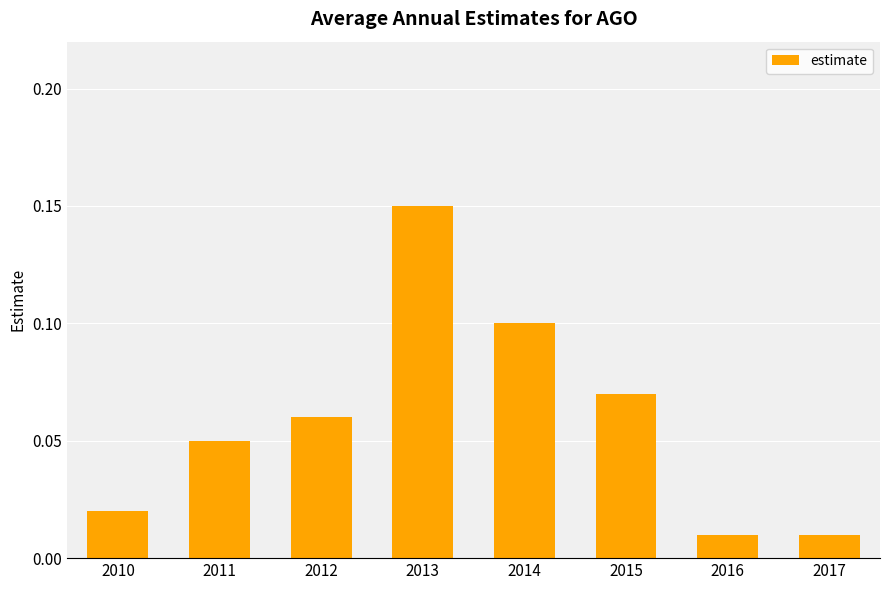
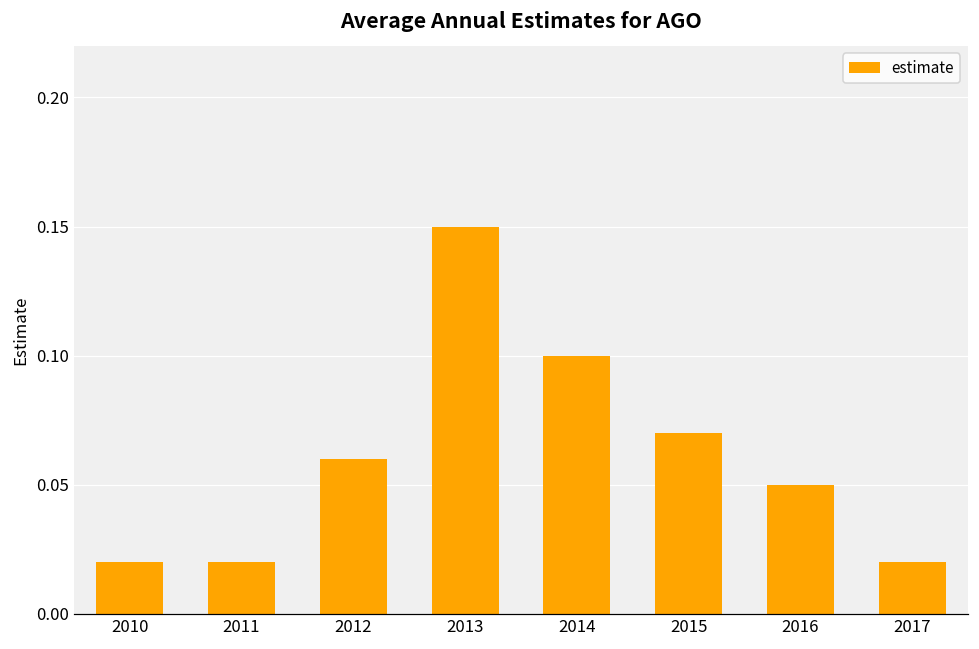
2011: 0.05 -> 0.02
2016: 0.01 -> 0.05
2017: 0.01 -> 0.02
